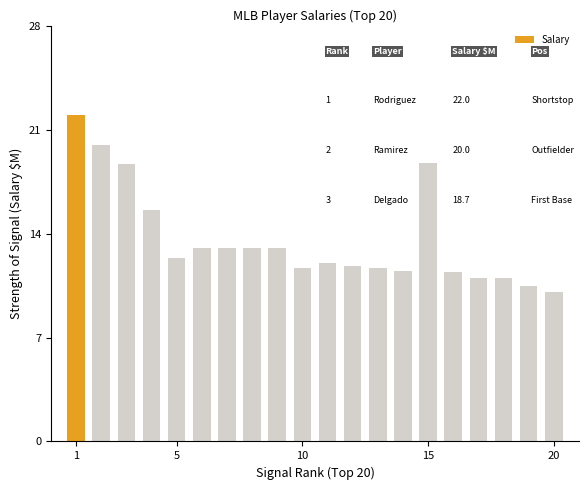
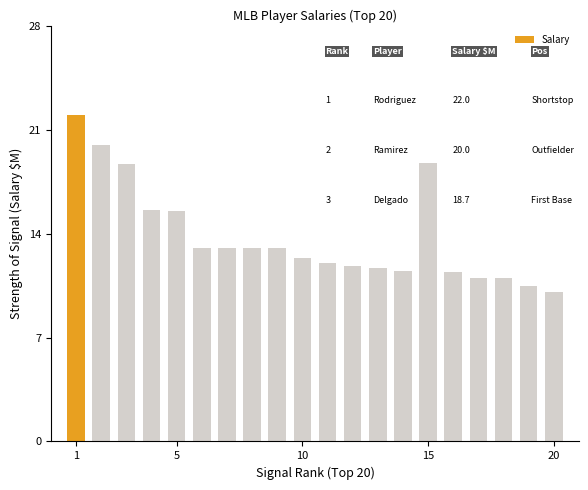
5: 12.4 -> 15.5
10: 11.7 -> 12.4
